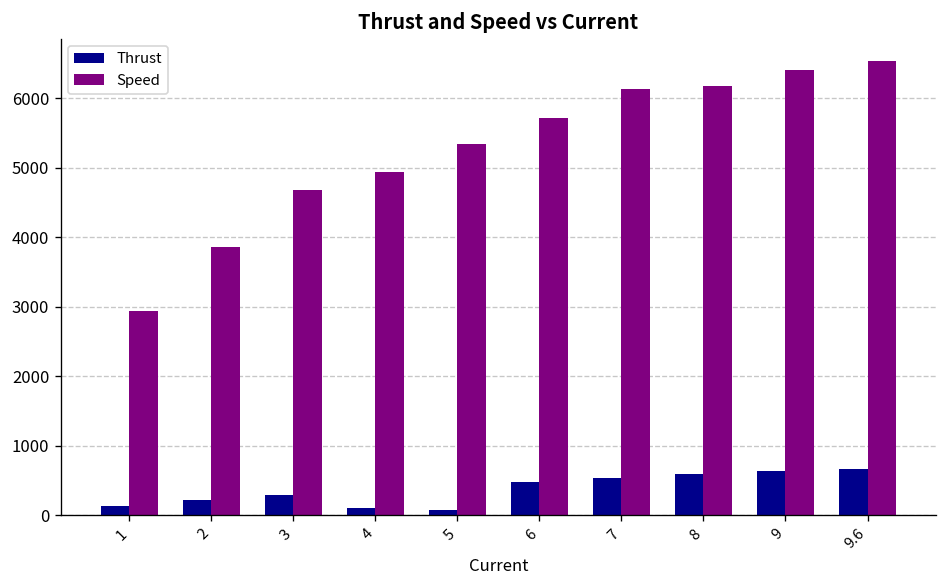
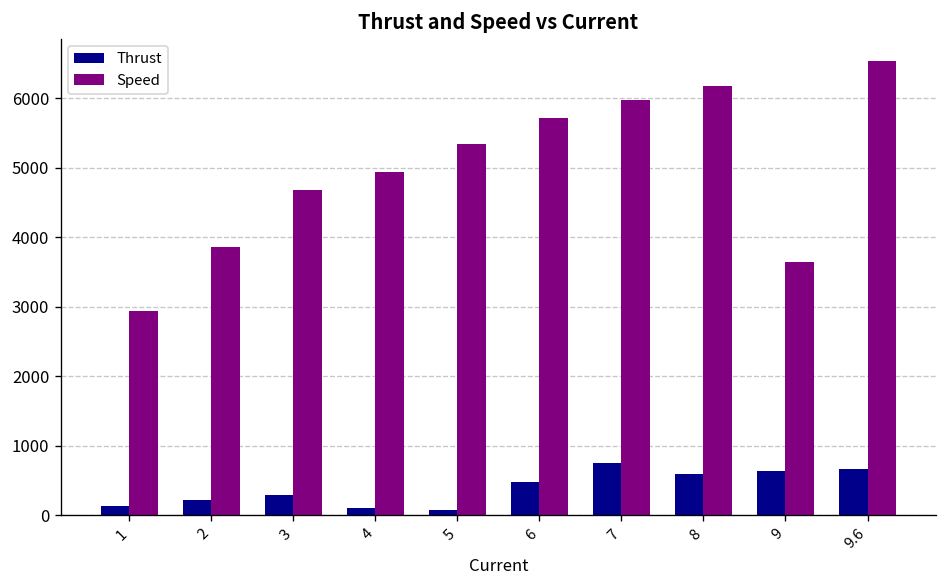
Thrust, 7: 500 -> 800
Speed, 7: 6100 -> 6000
Speed, 9: 6400 -> 3600
